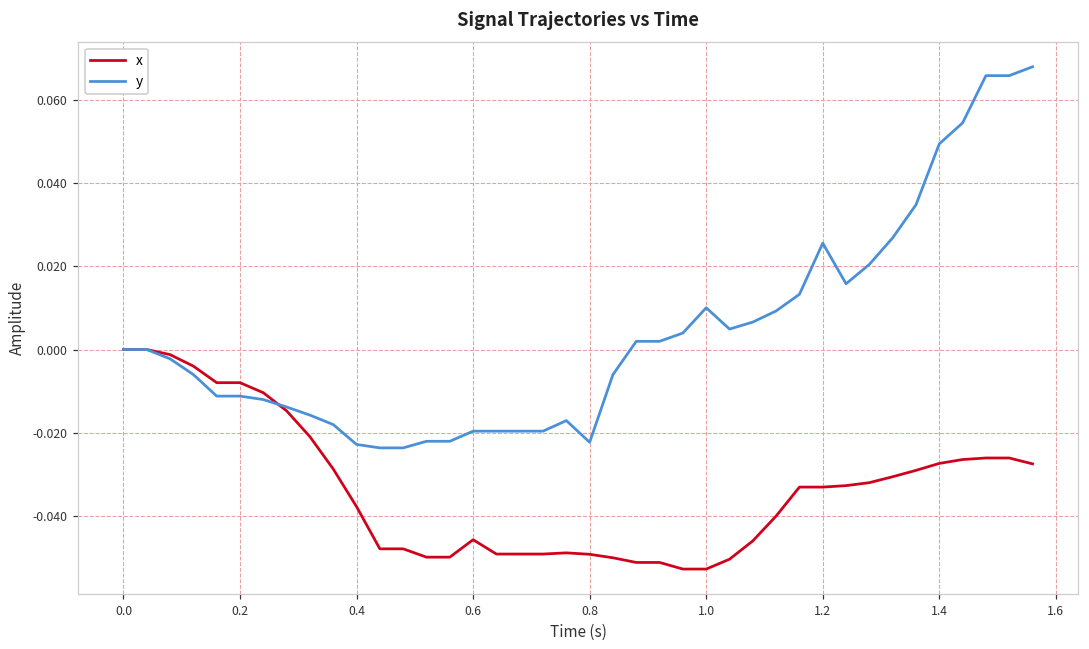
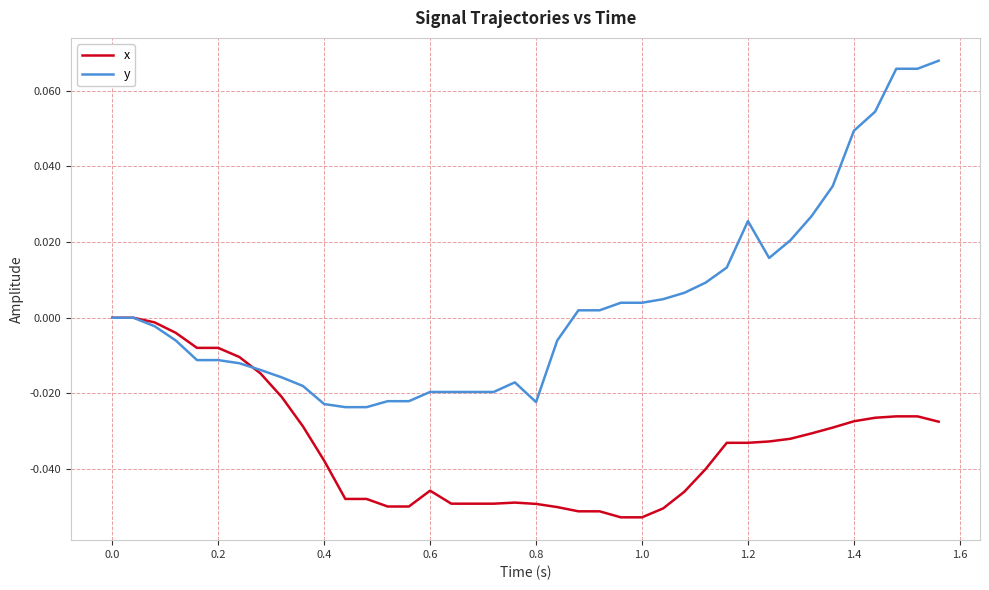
y, 1.0: 0.010 -> 0.004
